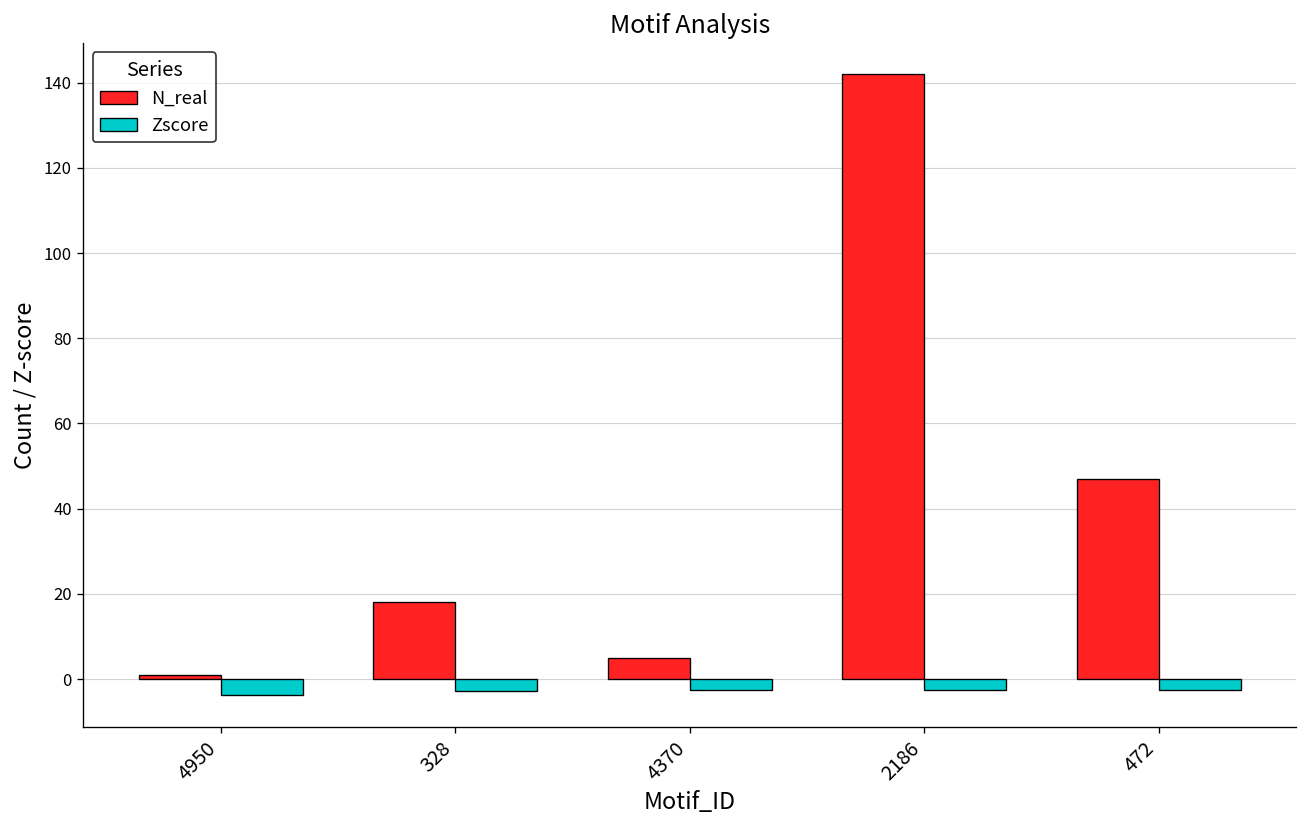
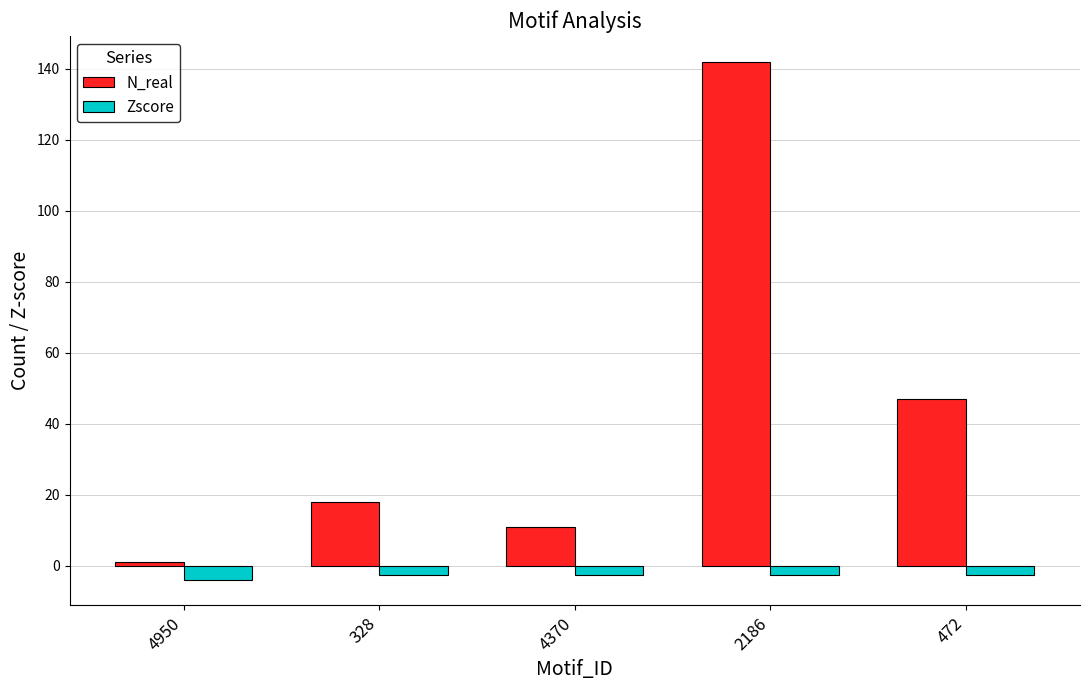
N_real, 4370: 5 -> 11
